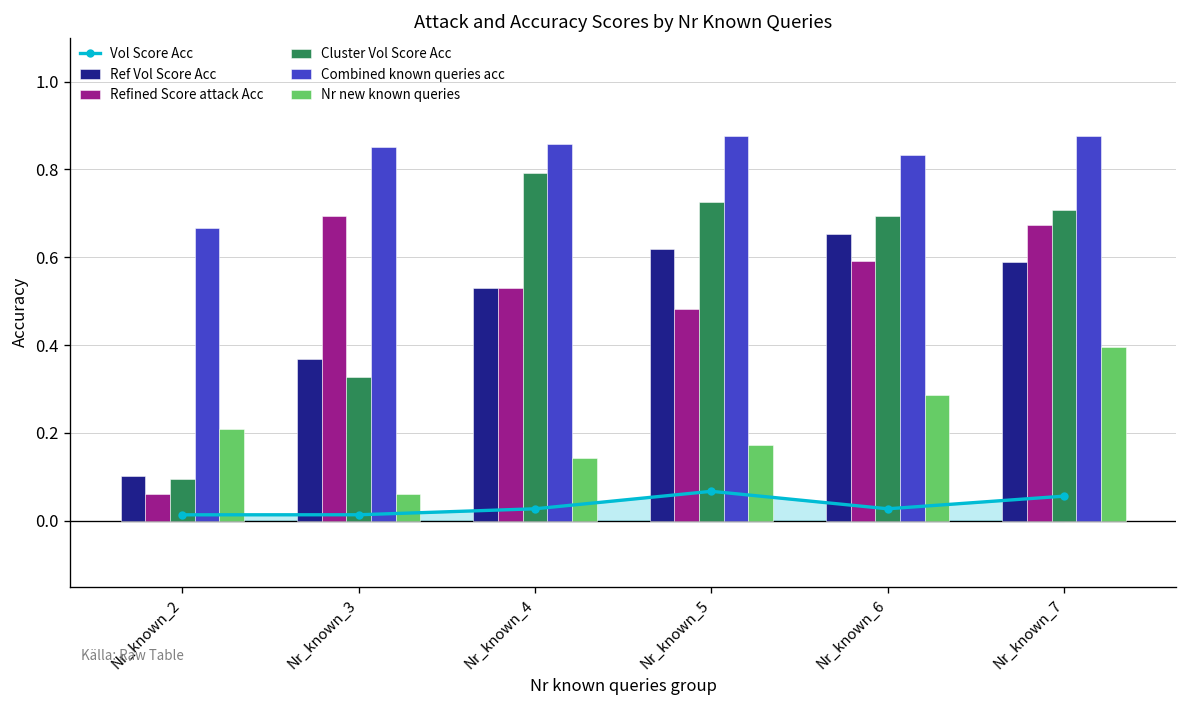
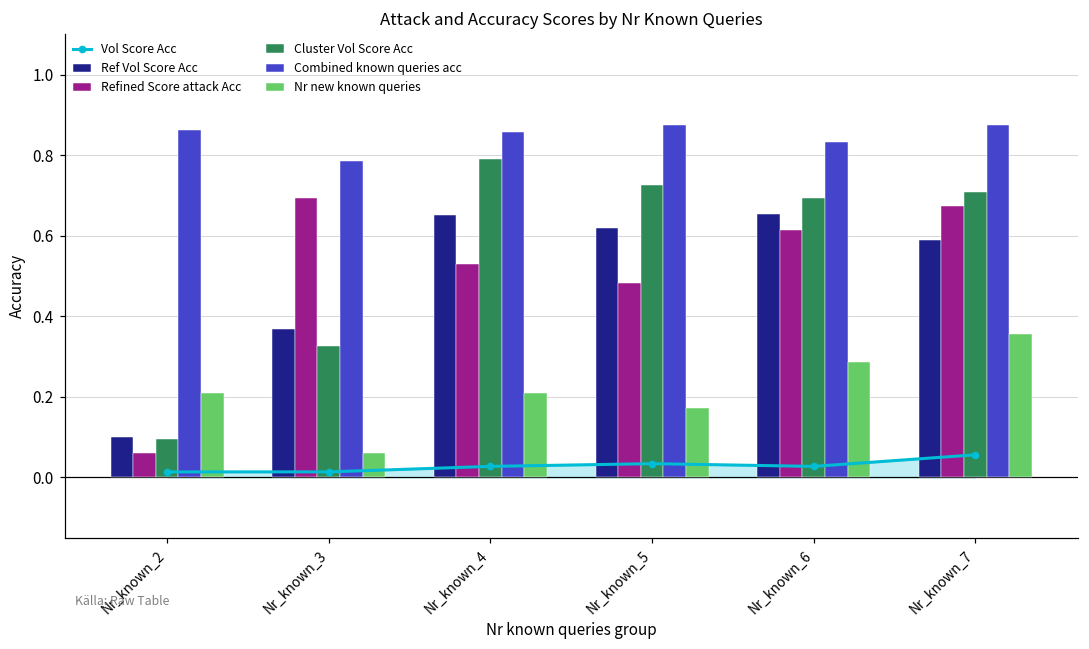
Combined known queries acc, Nr_known_2: 0.67 -> 0.86
Combined known queries acc, Nr_known_3: 0.85 -> 0.79
Ref Vol Score Acc, Nr_known_4: 0.53 -> 0.65
Nr new known queries, Nr_known_4: 0.14 -> 0.21
Vol Score Acc, Nr_known_5: 0.07 -> 0.03
Refined Score attack Acc, Nr_known_6: 0.59 -> 0.61
Nr new known queries, Nr_known_7: 0.40 -> 0.36
